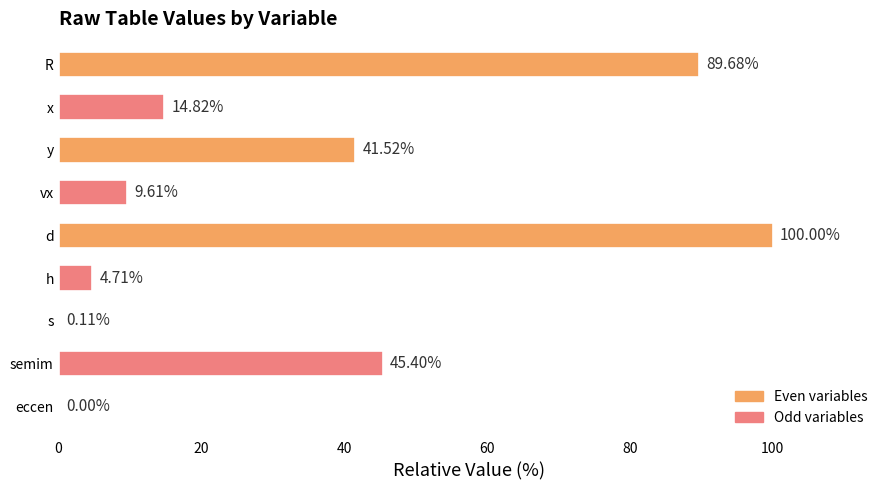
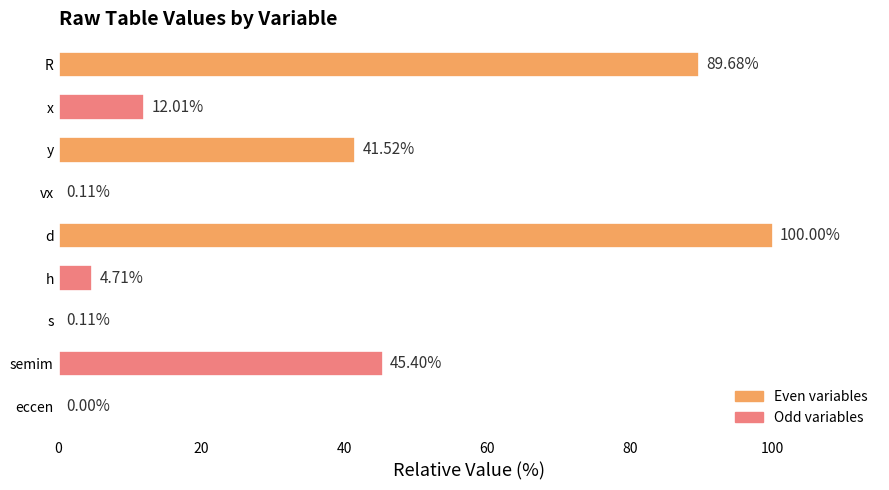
x: 14.82% -> 12.01%
vx: 9.61% -> 0.11%
